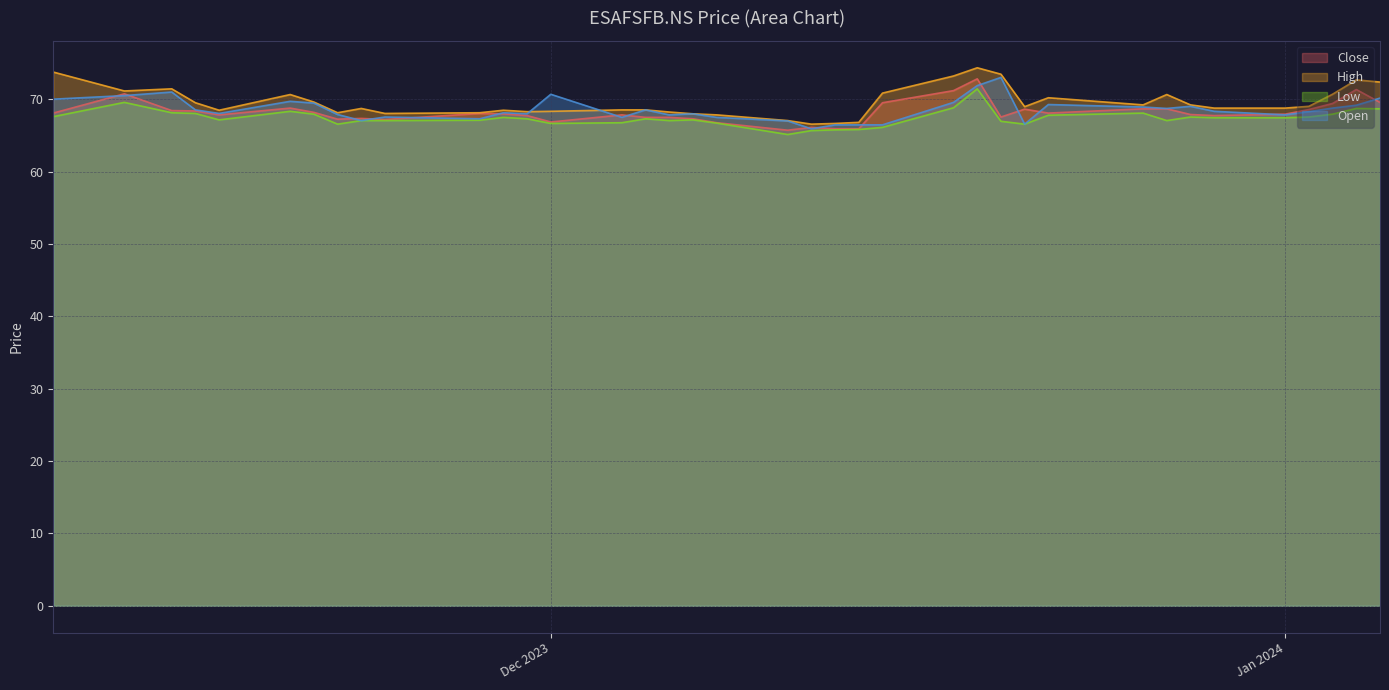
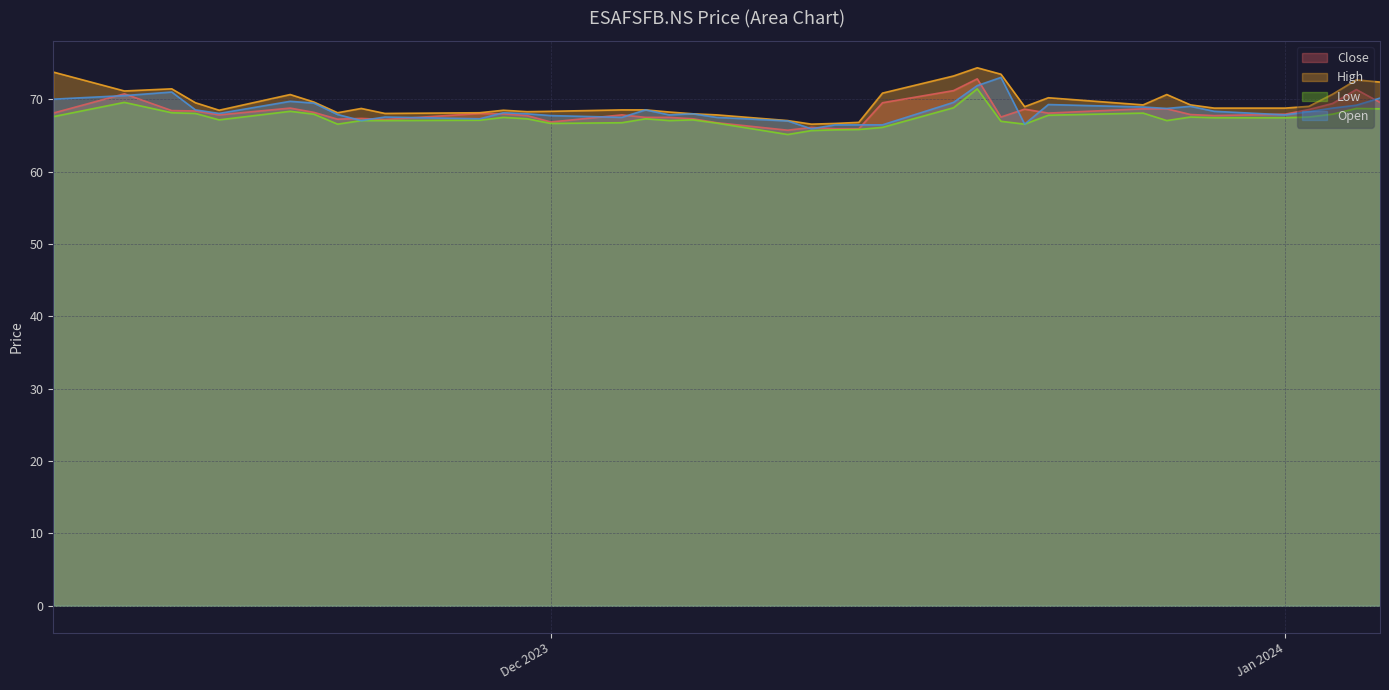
Open, Dec 2023: 71 -> 68
